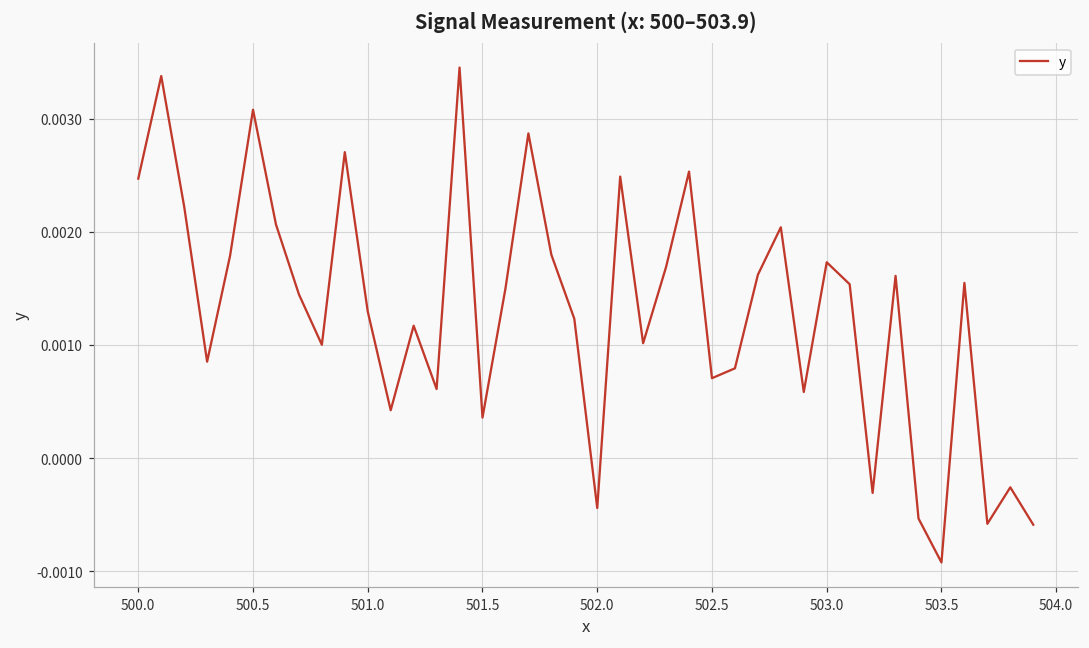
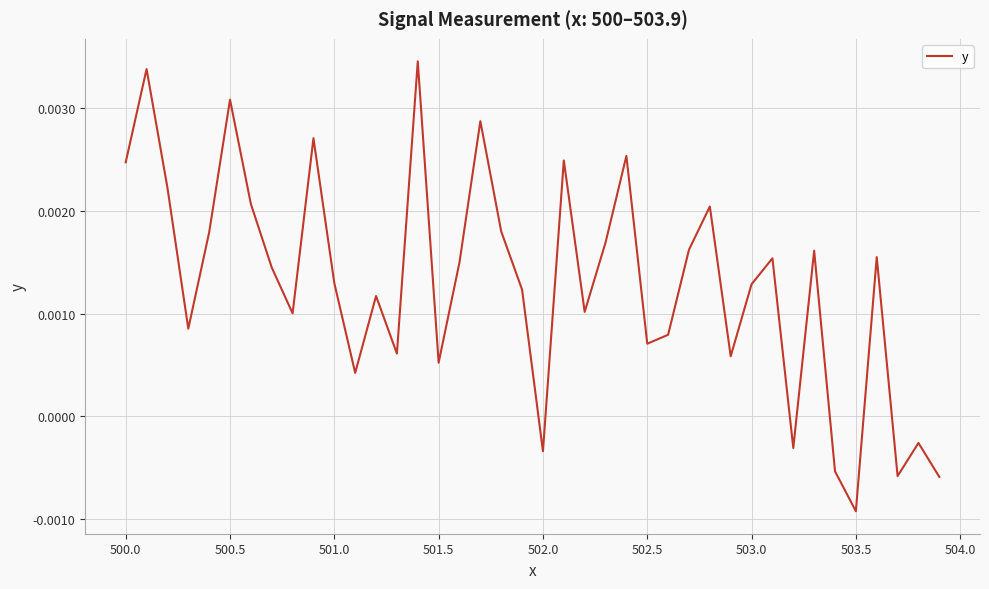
501.5: 0.00036 -> 0.00052
502.0: -0.00044 -> -0.00034
503.0: 0.00173 -> 0.00128
